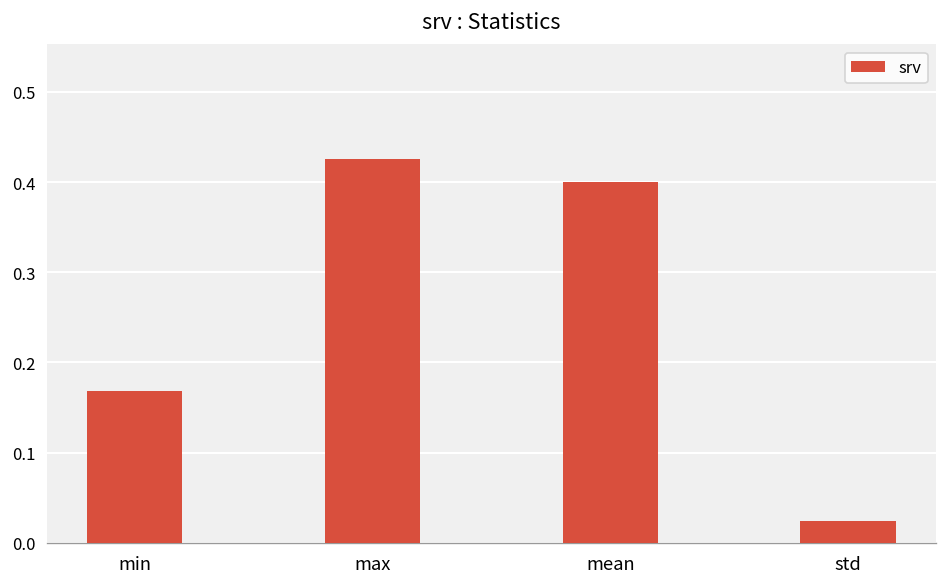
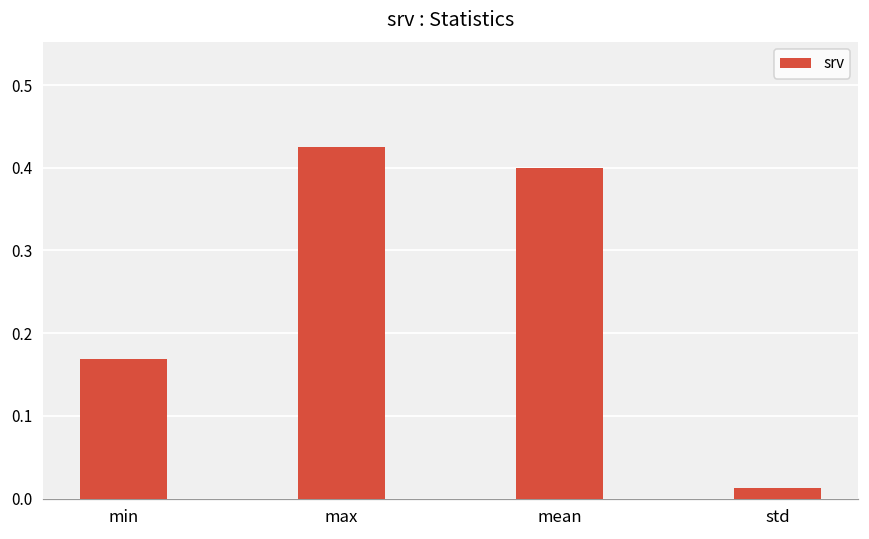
std: 0.02 -> 0.01
